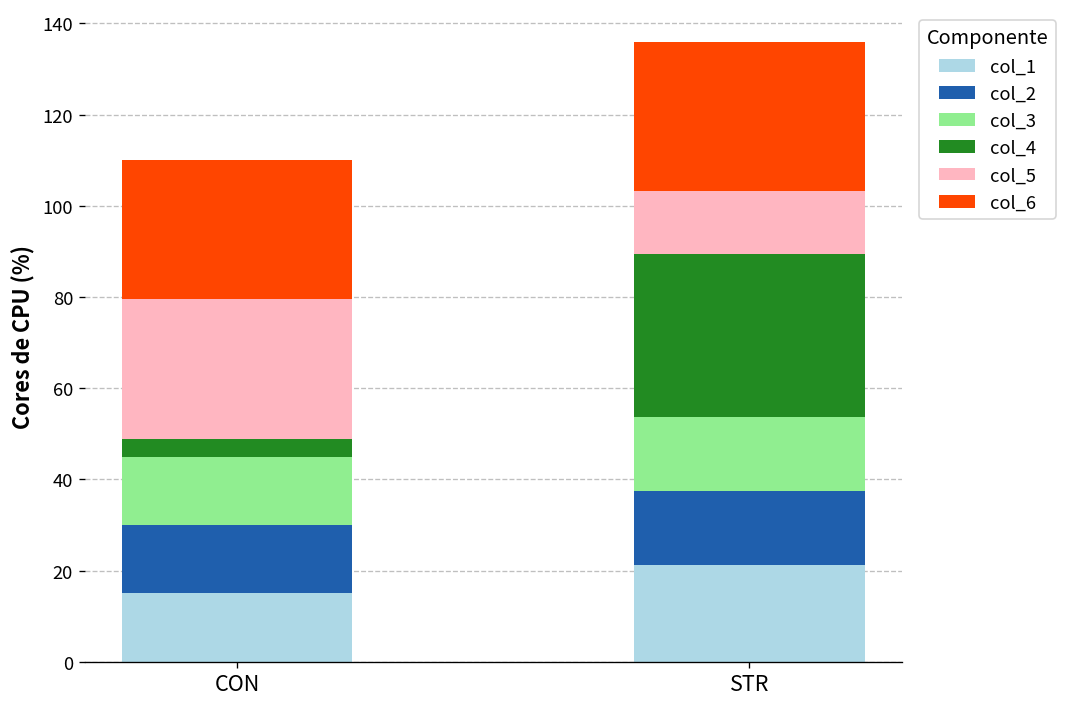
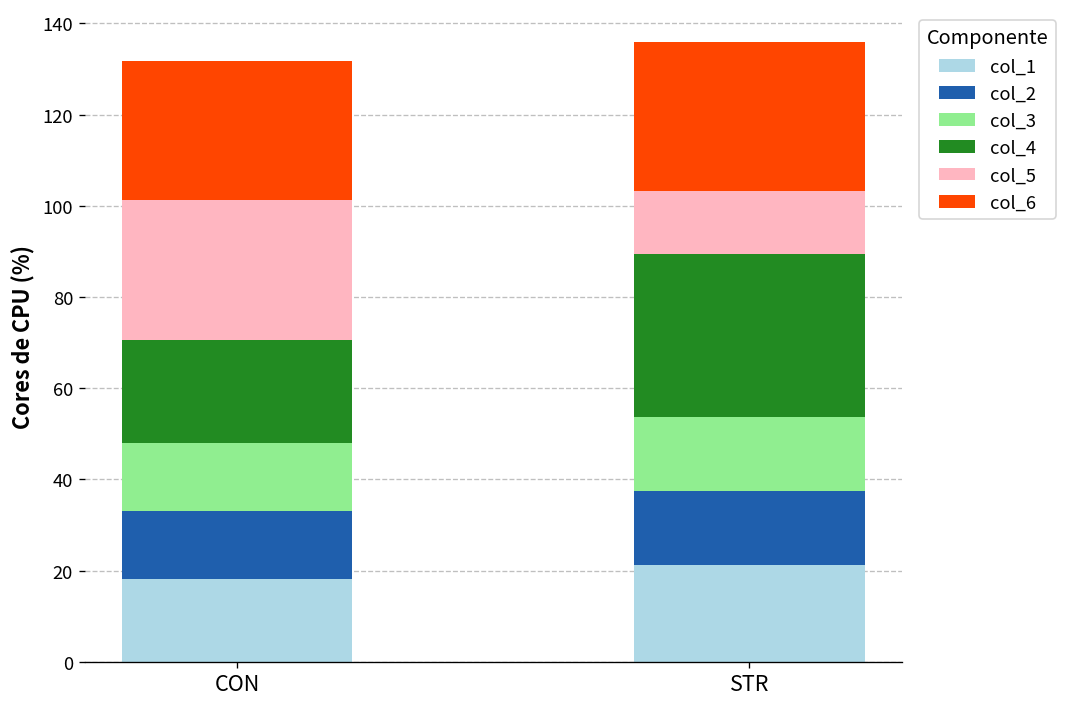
col_1, CON: 15 -> 18
col_4, CON: 4 -> 22
